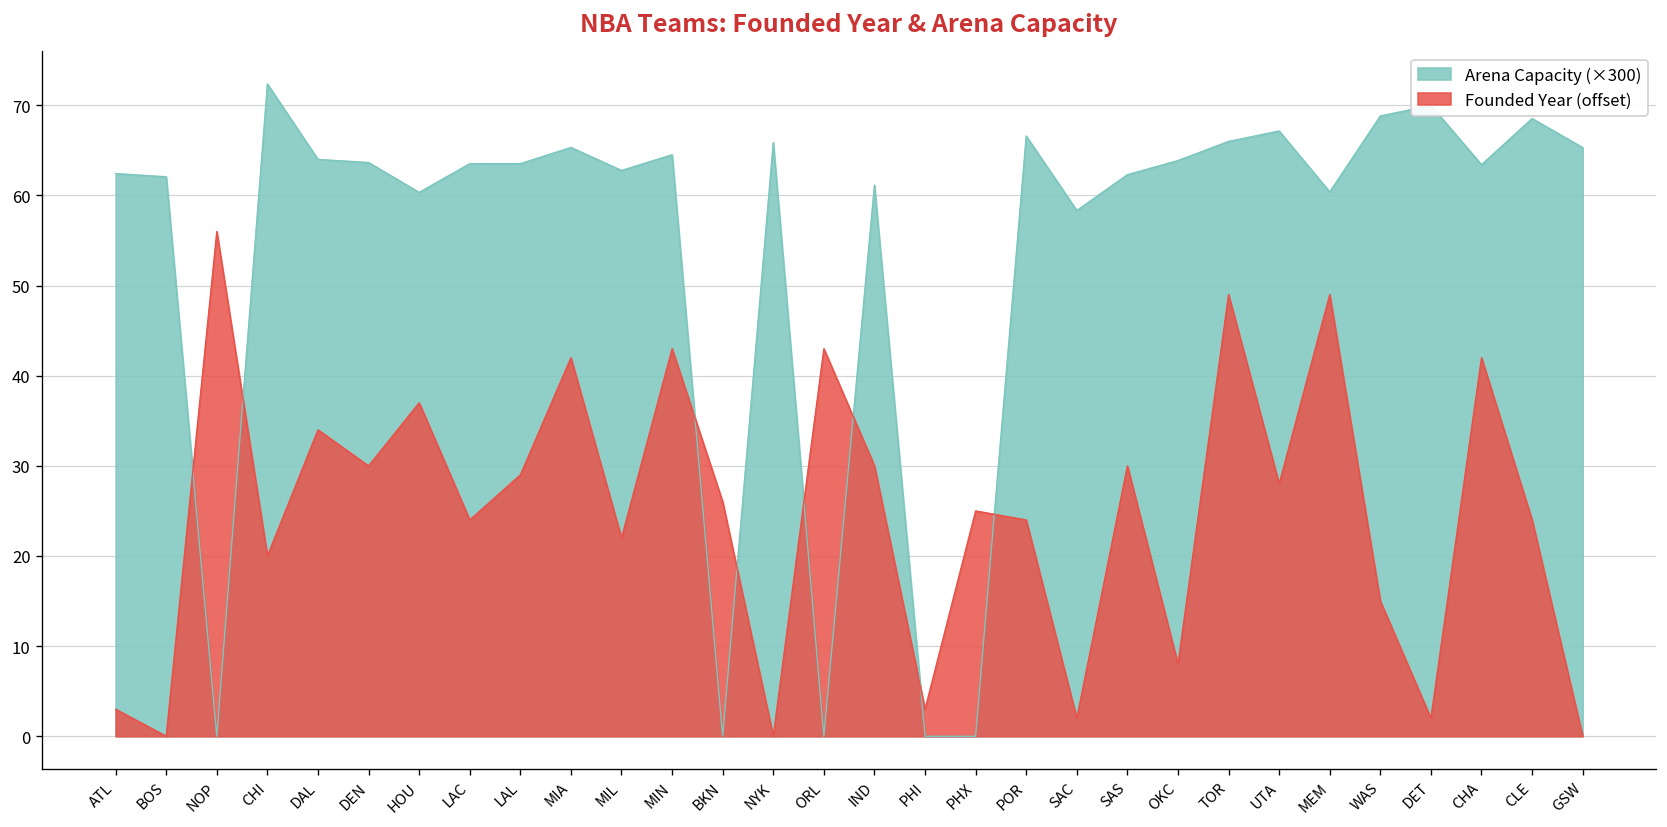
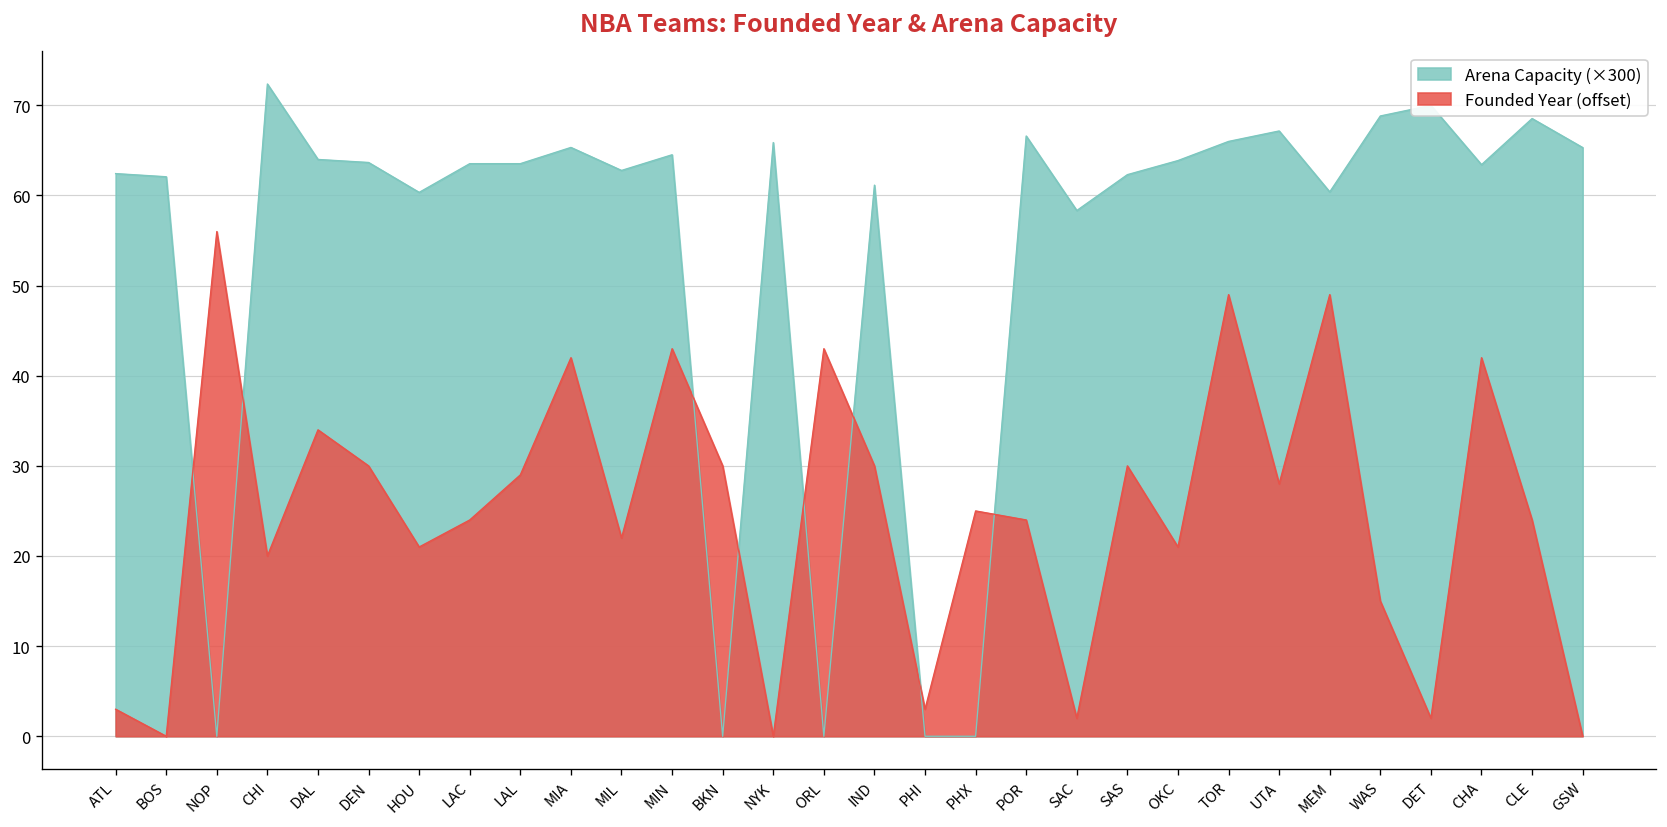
Founded Year (offset), HOU: 37 -> 21
Founded Year (offset), BKN: 26 -> 30
Founded Year (offset), OKC: 8 -> 21
